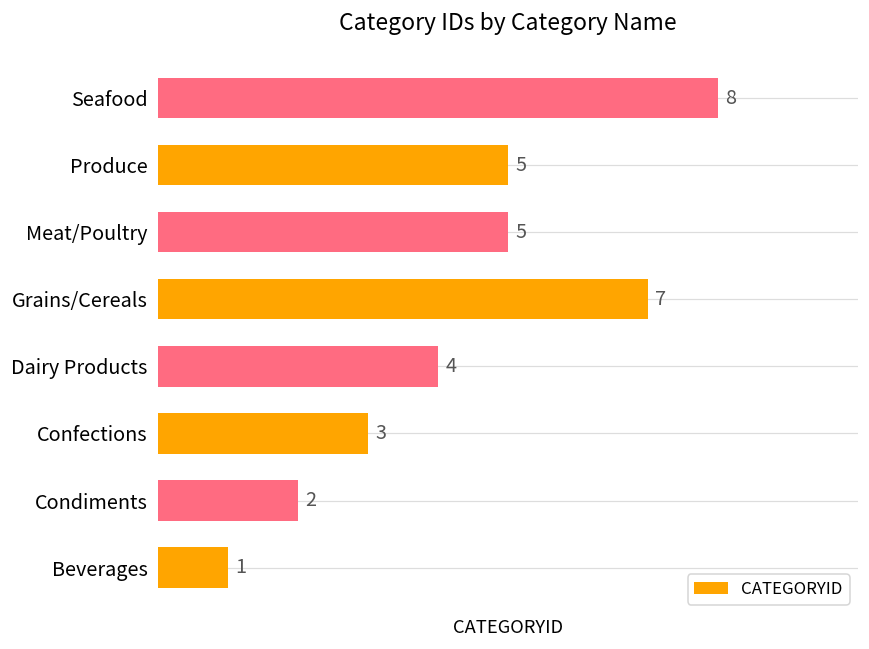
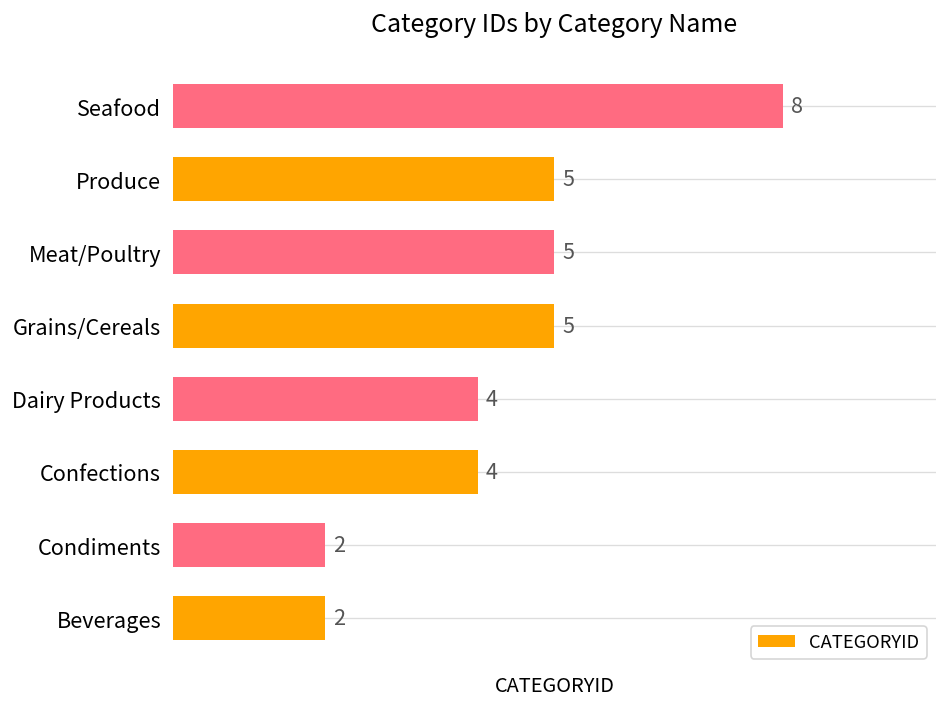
Grains/Cereals: 7 -> 5
Confections: 3 -> 4
Beverages: 1 -> 2
